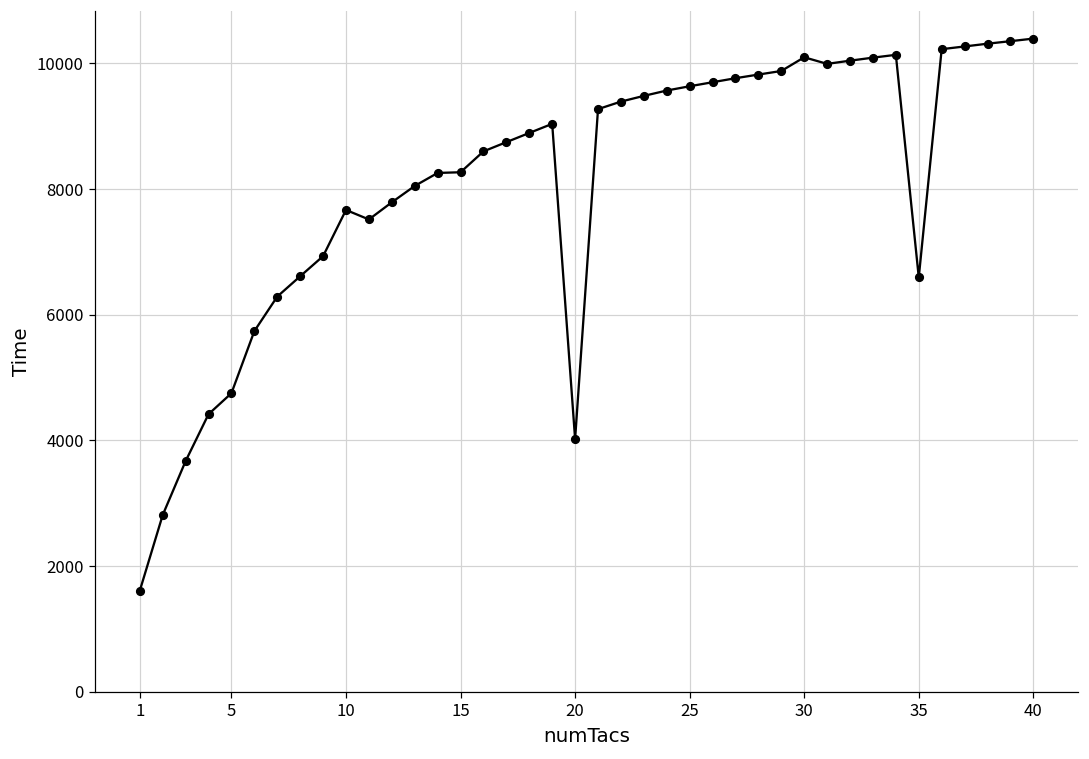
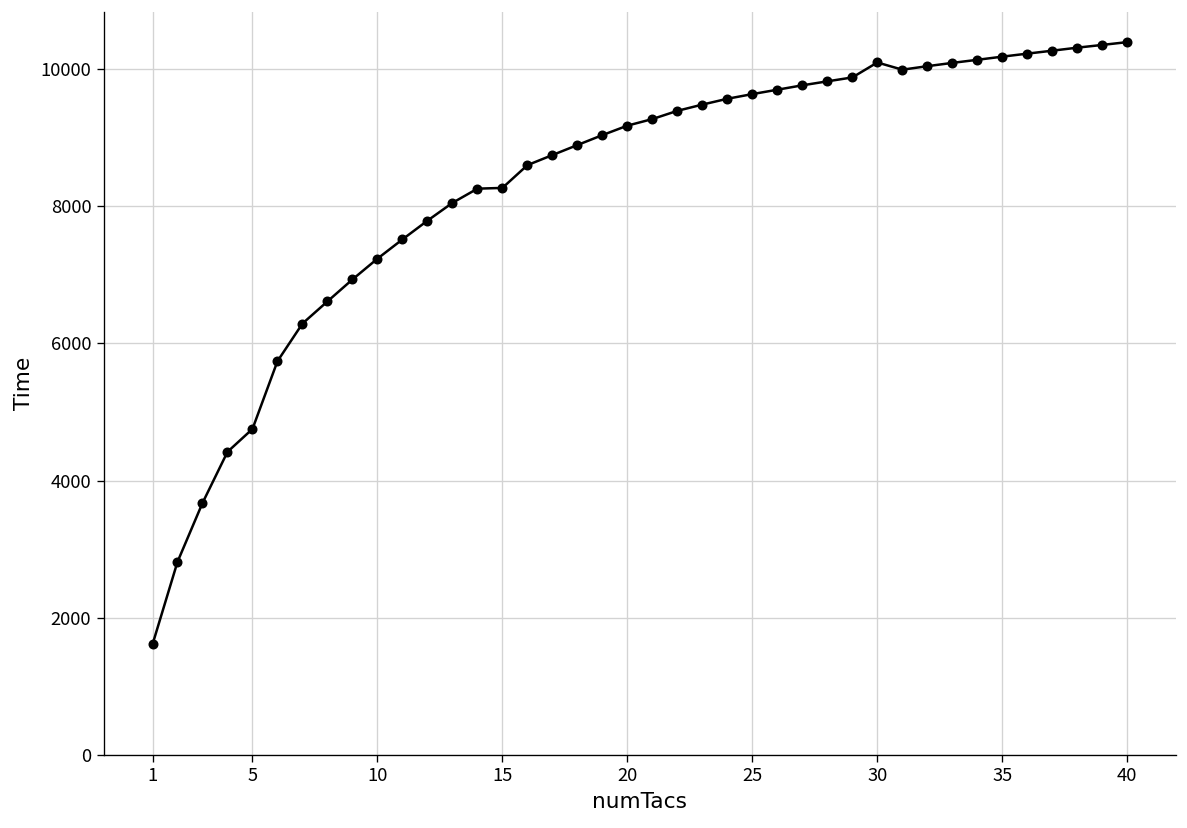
10: 7700 -> 7200
20: 4000 -> 9200
35: 6600 -> 10200
